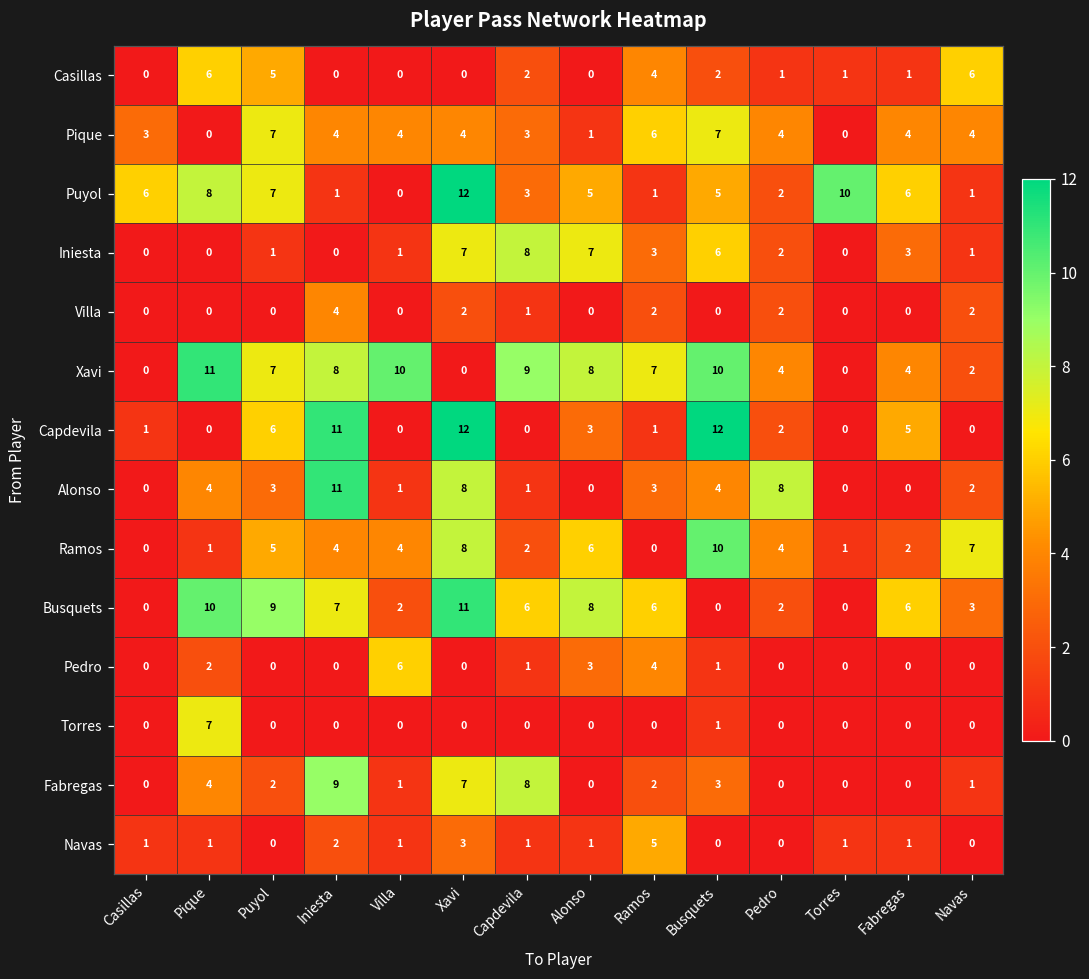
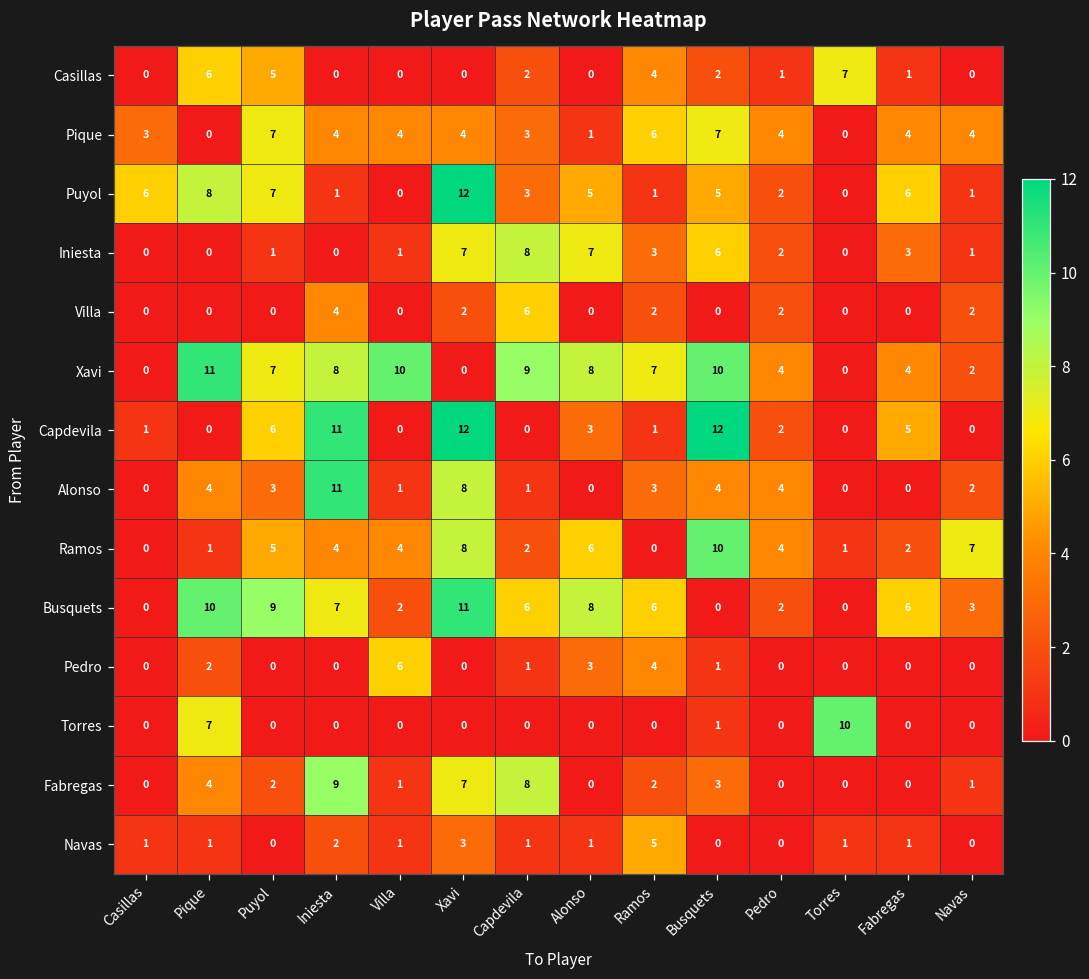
Casillas, Torres: 1 -> 7
Casillas, Navas: 6 -> 0
Puyol, Torres: 10 -> 0
Villa, Capdevila: 1 -> 6
Alonso, Pedro: 8 -> 4
Torres, Torres: 0 -> 10
